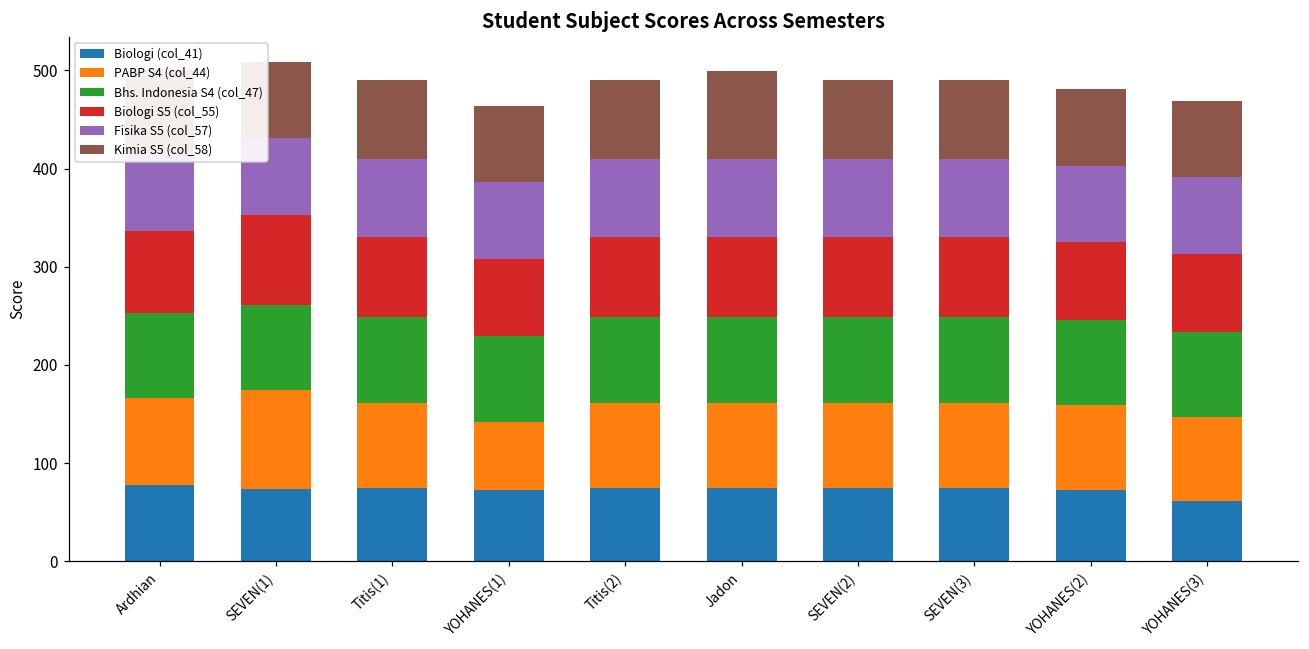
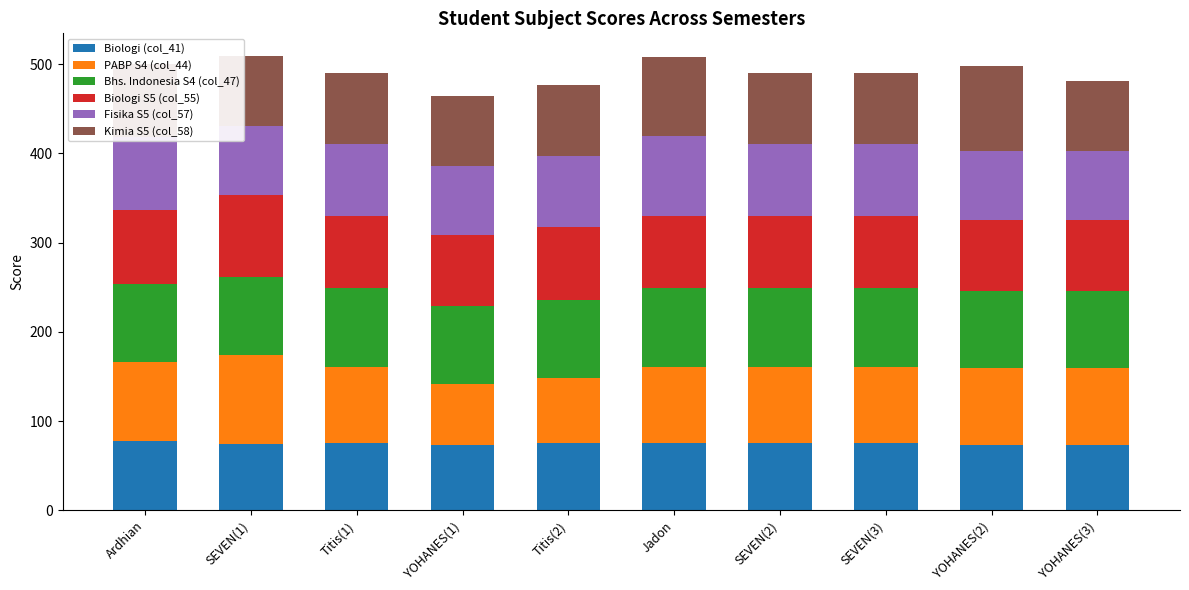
PABP S4 (col_44), Titis(2): 90 -> 70
Fisika S5 (col_57), Jadon: 80 -> 90
Kimia S5 (col_58), YOHANES(2): 80 -> 100
Biologi (col_41), YOHANES(3): 60 -> 70
